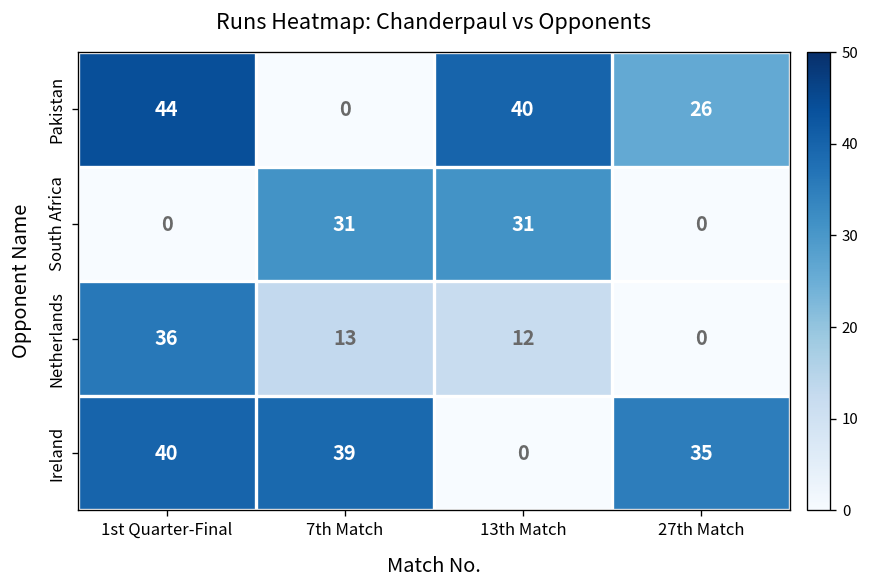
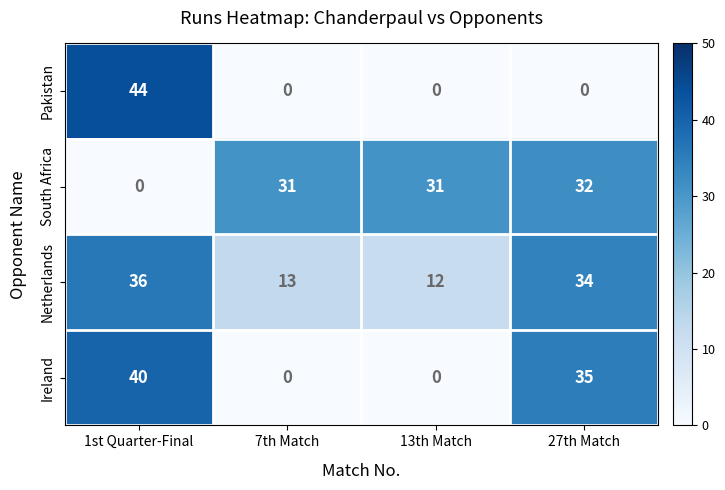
Pakistan, 13th Match: 40 -> 0
Pakistan, 27th Match: 26 -> 0
South Africa, 27th Match: 0 -> 32
Netherlands, 27th Match: 0 -> 34
Ireland, 7th Match: 39 -> 0
